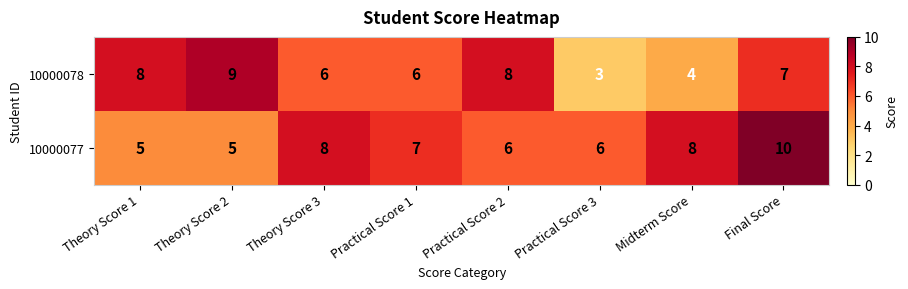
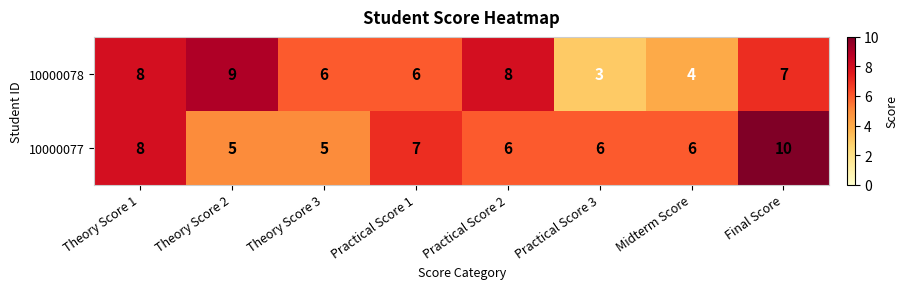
10000077, Theory Score 1: 5 -> 8
10000077, Theory Score 3: 8 -> 5
10000077, Midterm Score: 8 -> 6
